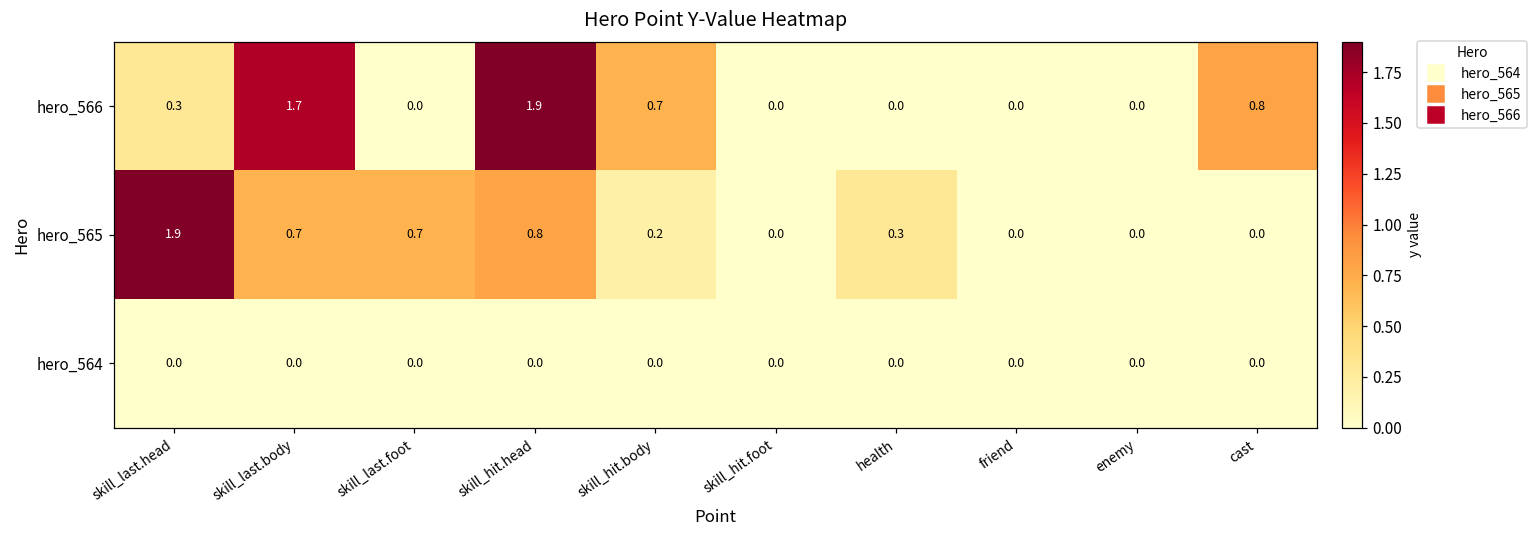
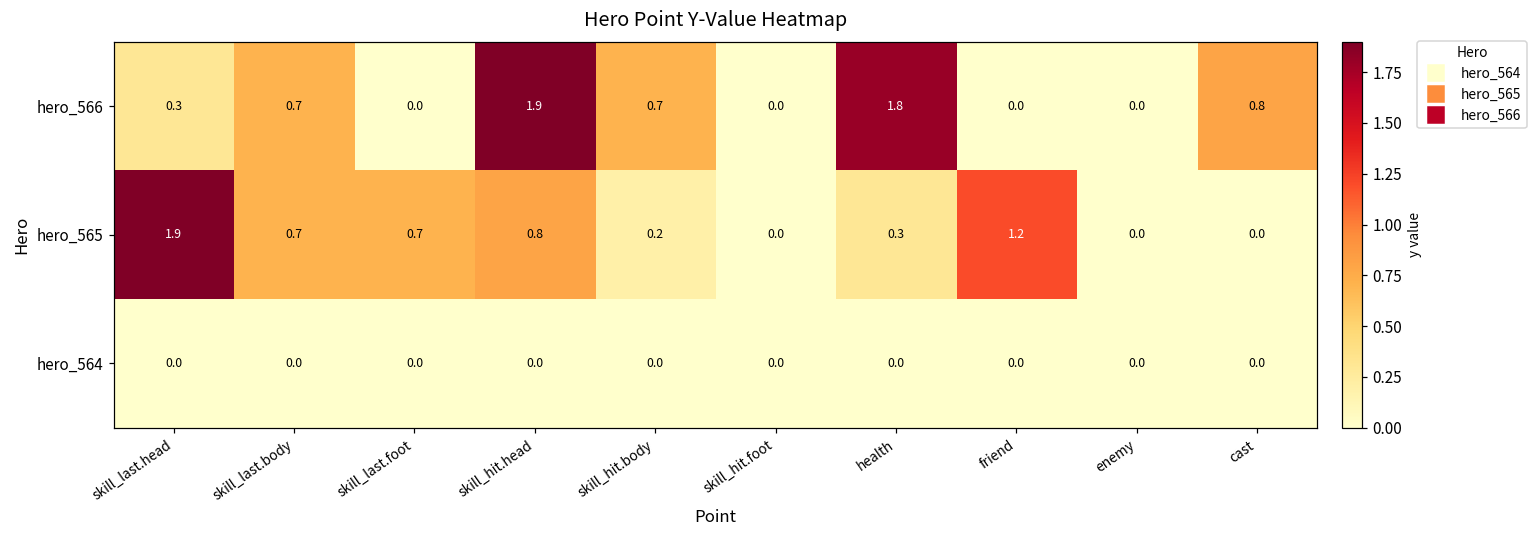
hero_566, skill_last.body: 1.7 -> 0.7
hero_566, health: 0.0 -> 1.8
hero_565, friend: 0.0 -> 1.2
